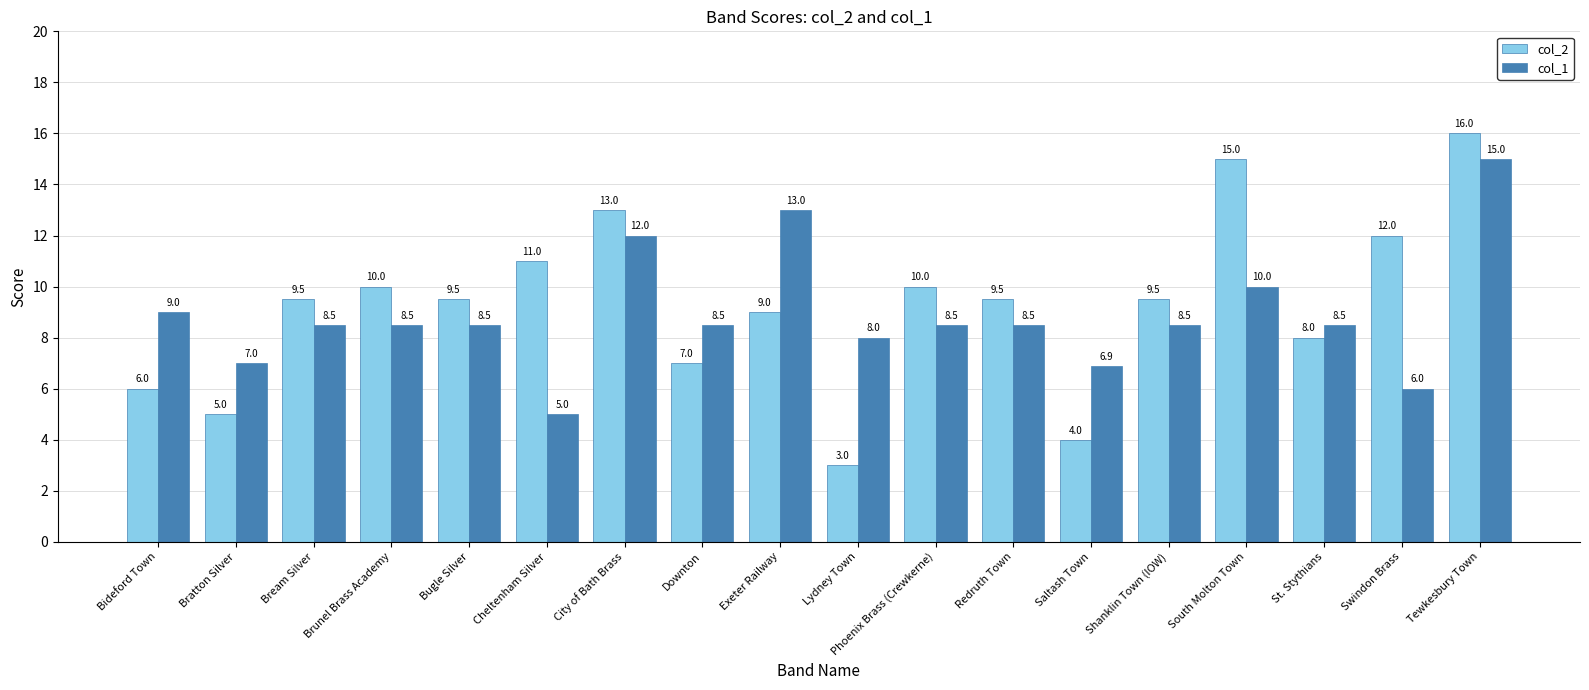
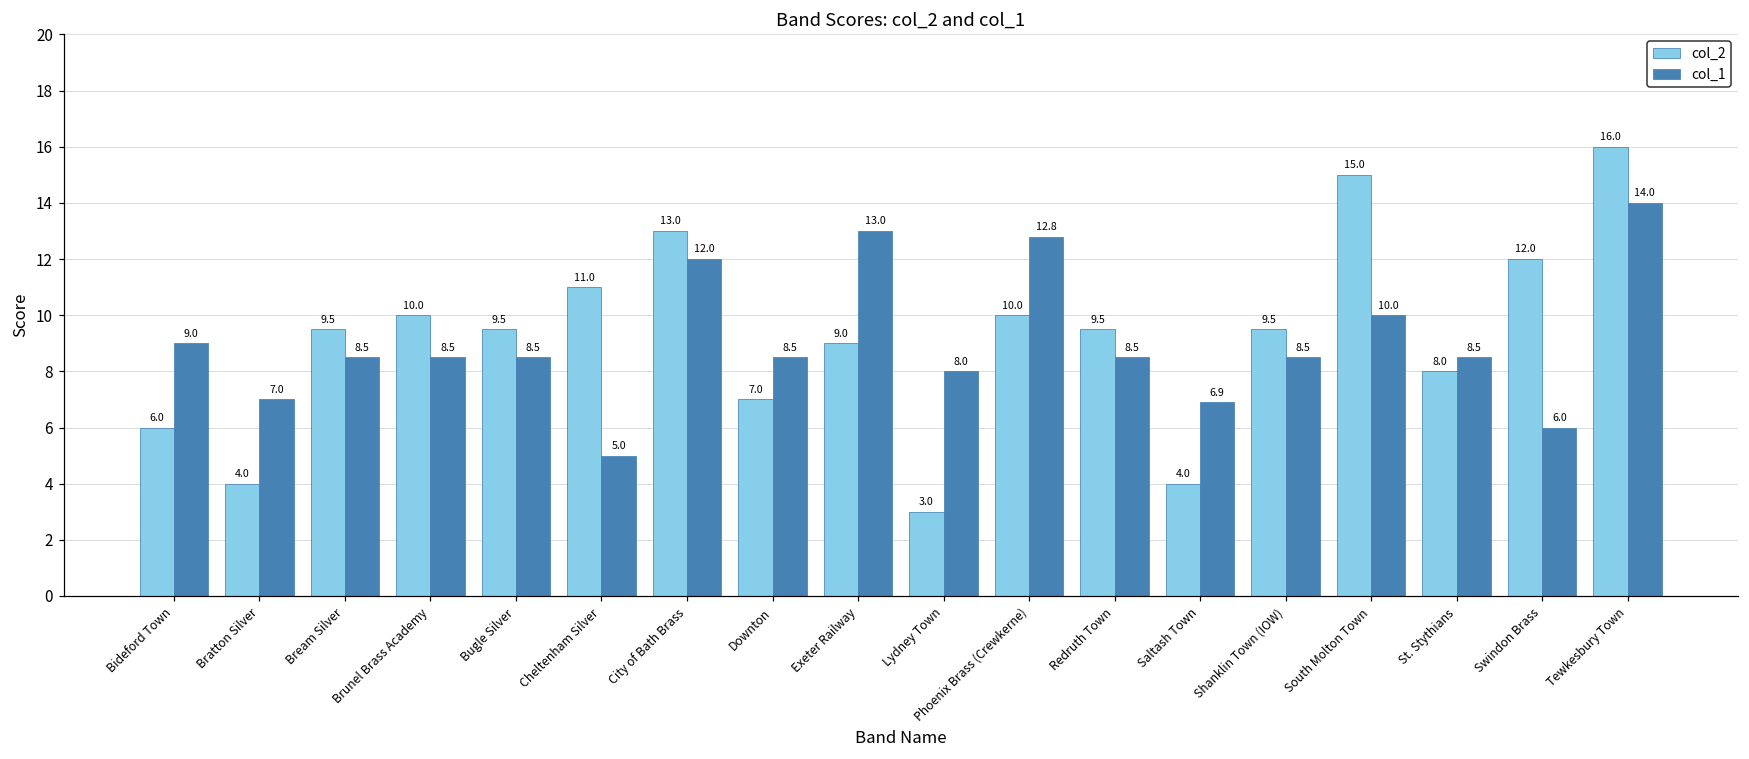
col_2, Bratton Silver: 5.0 -> 4.0
col_1, Phoenix Brass (Crewkerne): 8.5 -> 12.8
col_1, Tewkesbury Town: 15.0 -> 14.0
